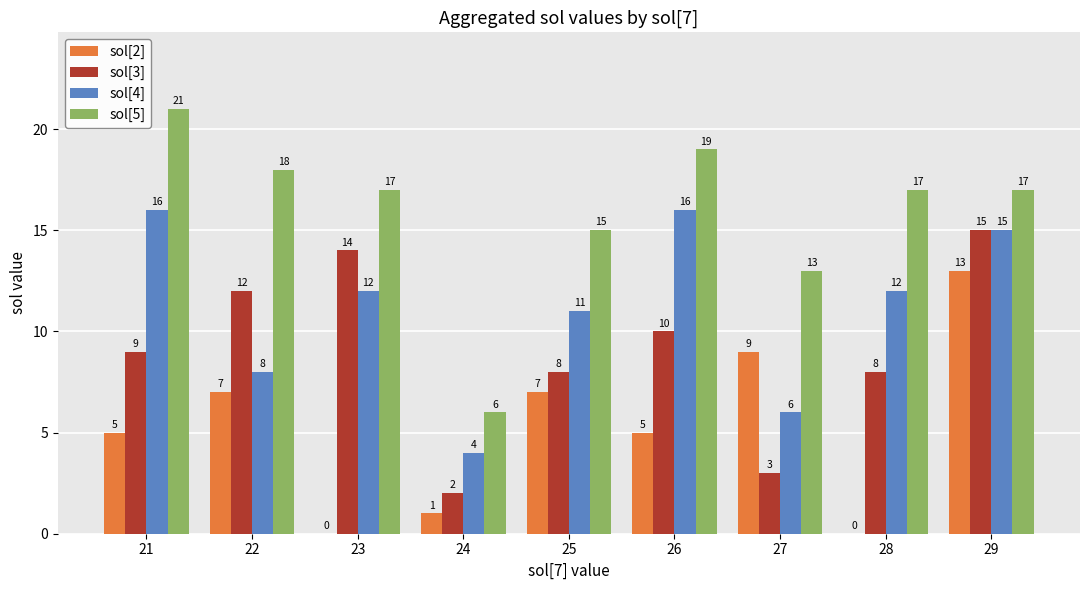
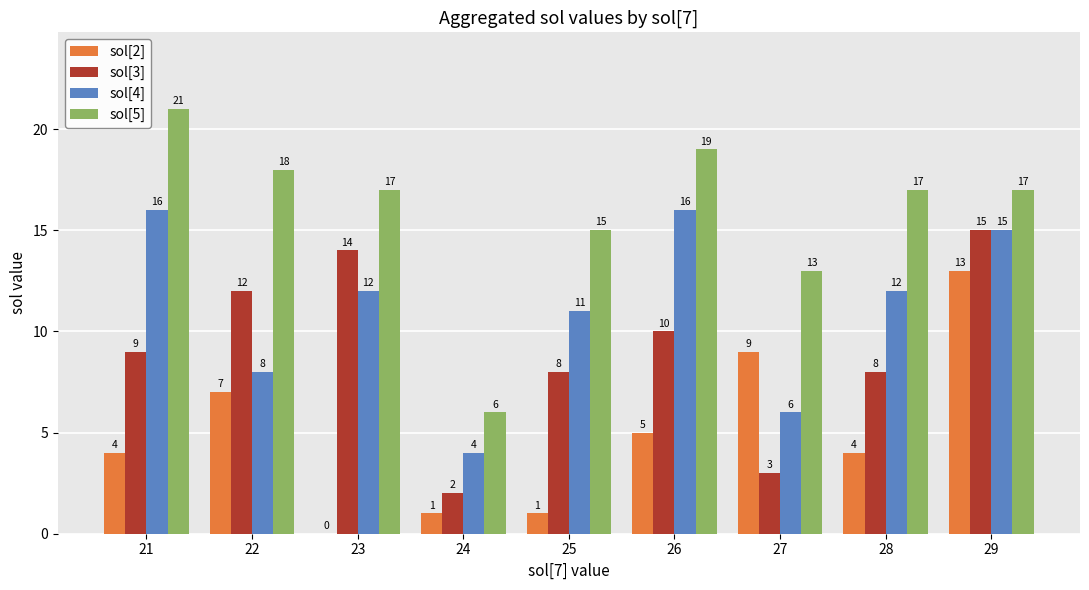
sol[2], 21: 5 -> 4
sol[2], 25: 7 -> 1
sol[2], 28: 0 -> 4
